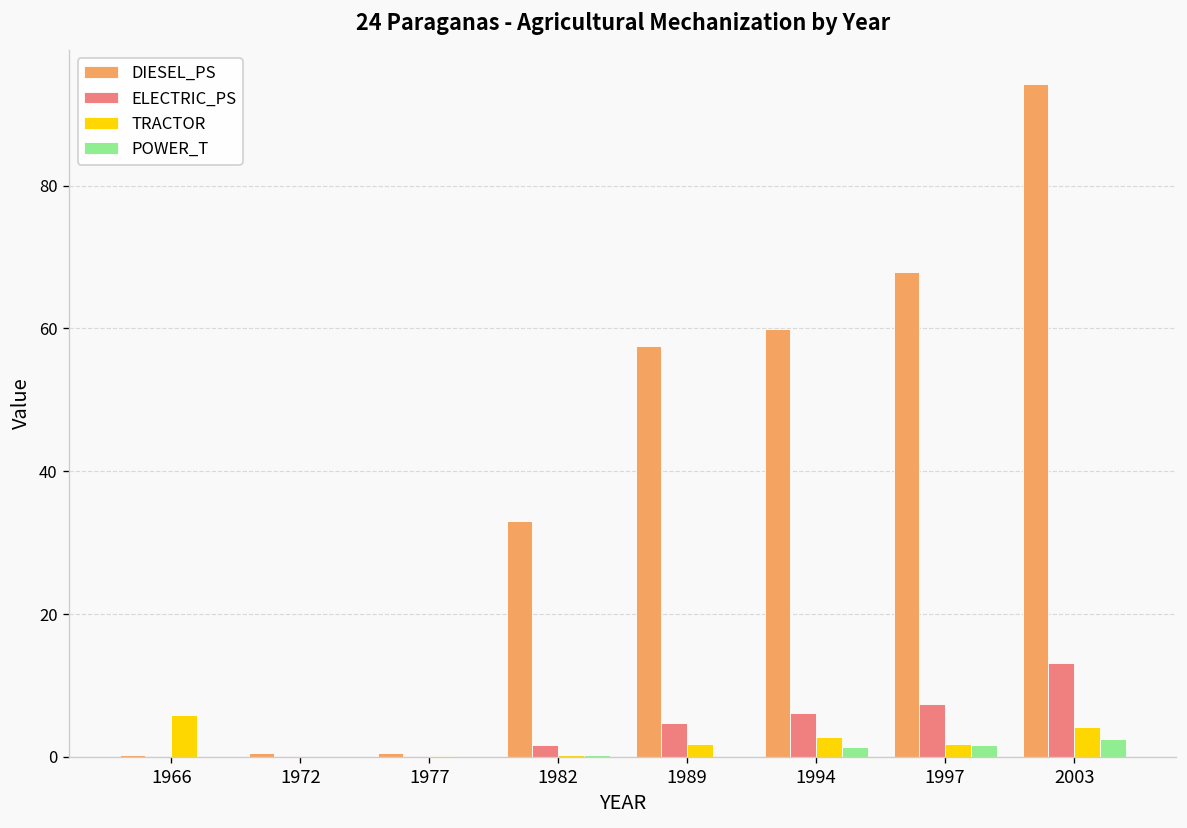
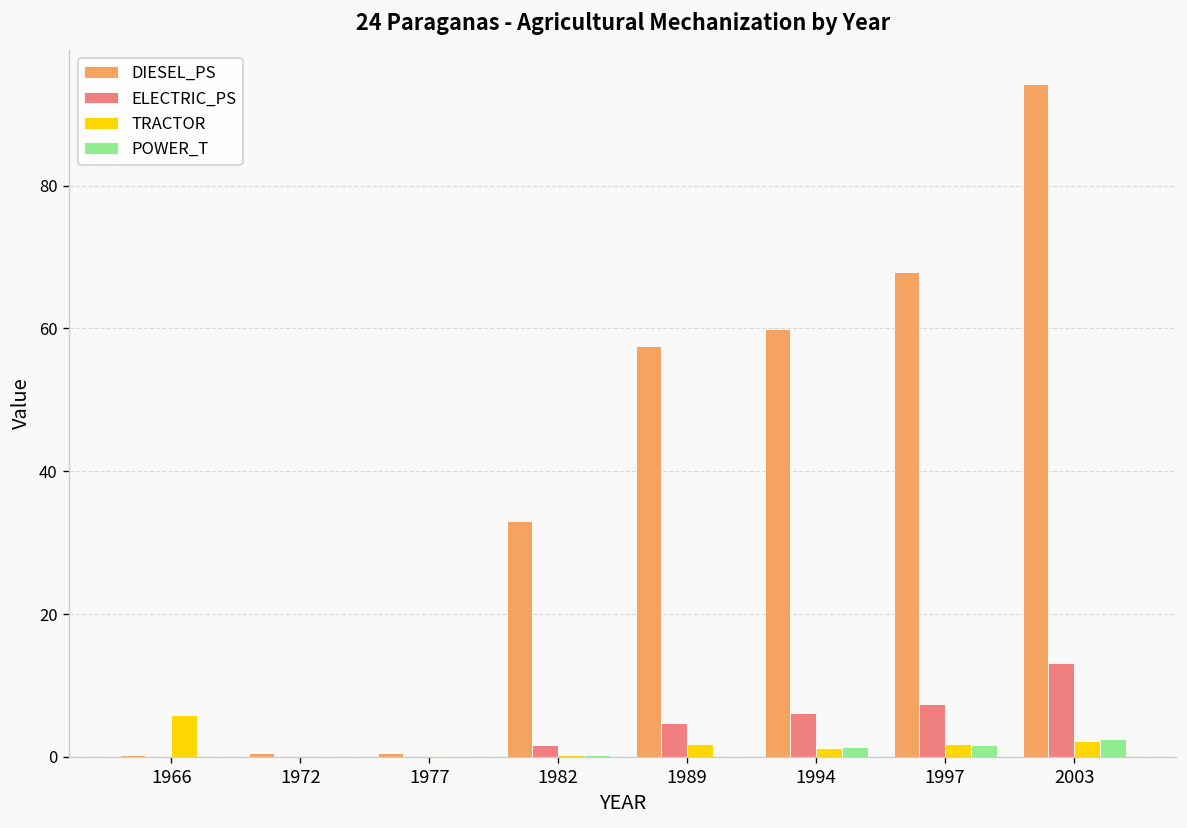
TRACTOR, 1994: 3 -> 1
TRACTOR, 2003: 4 -> 2
